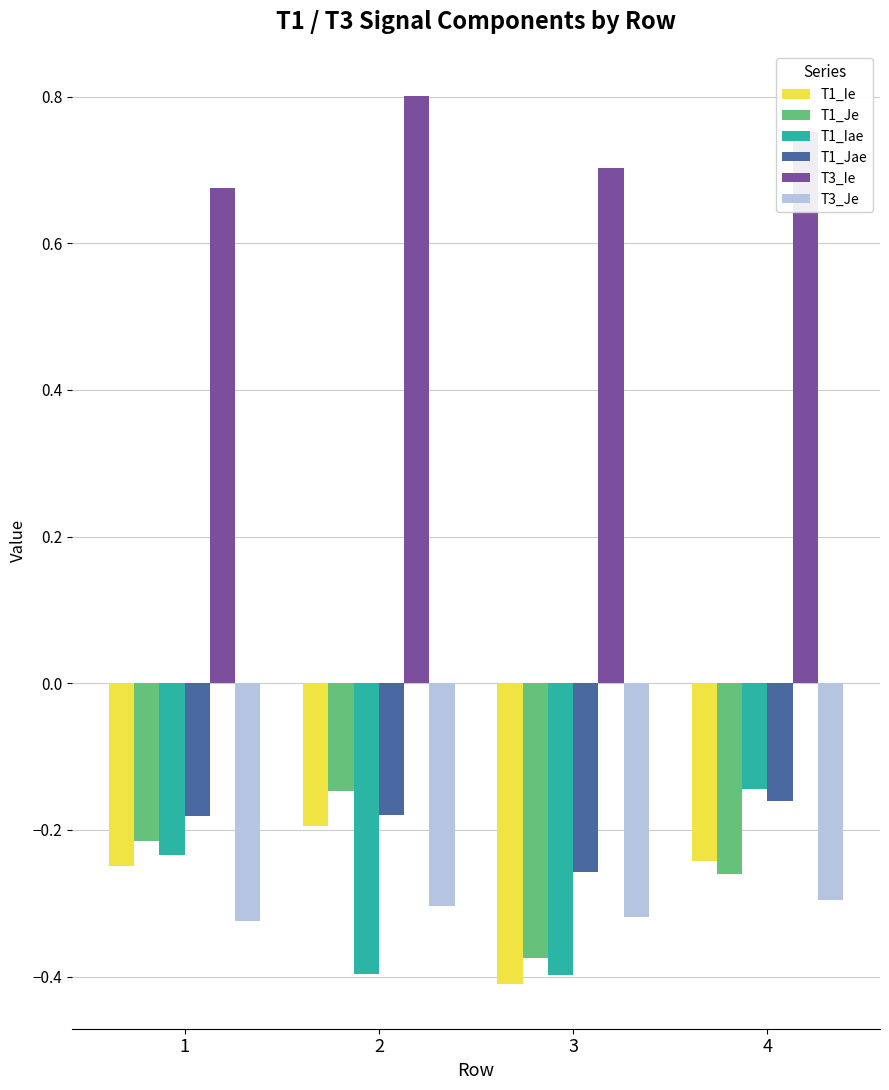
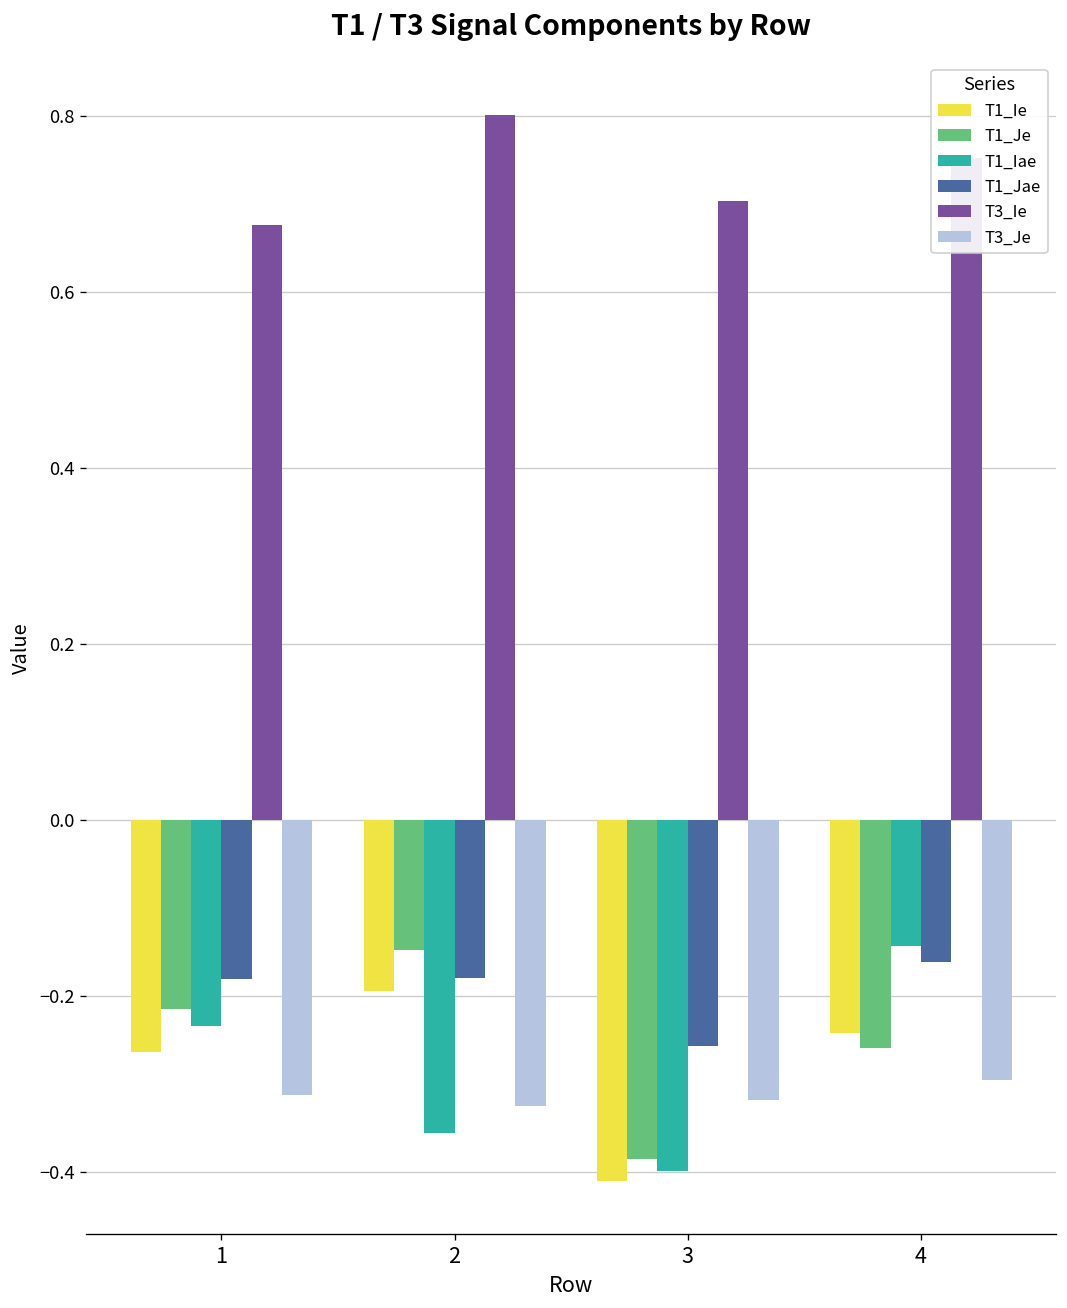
T1_Ie, 1: -0.25 -> -0.26
T3_Je, 1: -0.32 -> -0.31
T1_Iae, 2: -0.40 -> -0.36
T3_Je, 2: -0.30 -> -0.33
T1_Je, 3: -0.37 -> -0.39
